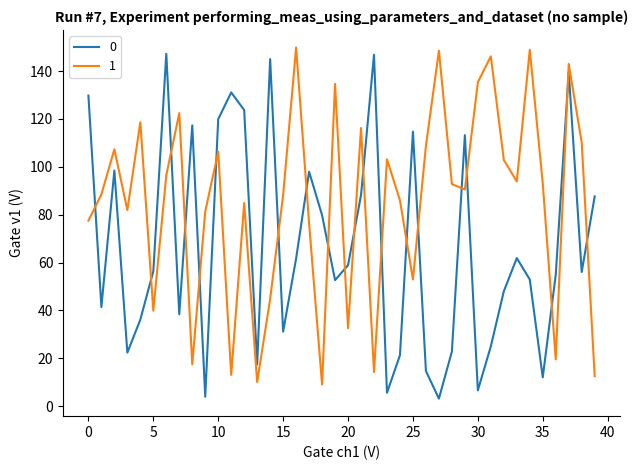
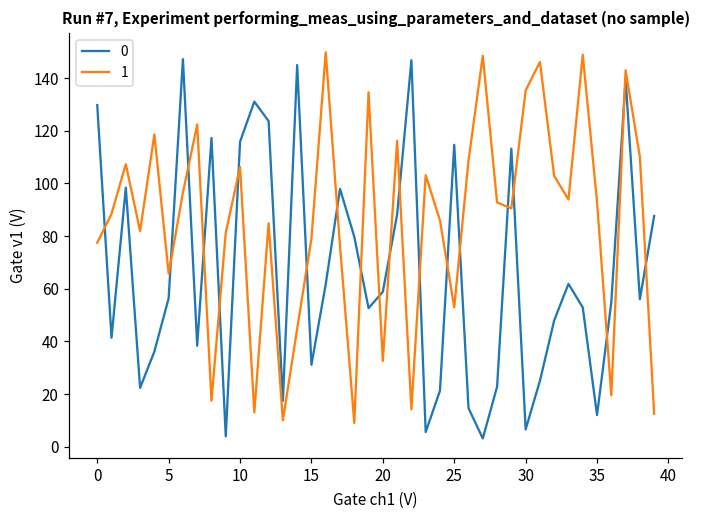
1, 5: 40 -> 66
0, 10: 120 -> 116
1, 15: 88 -> 79
